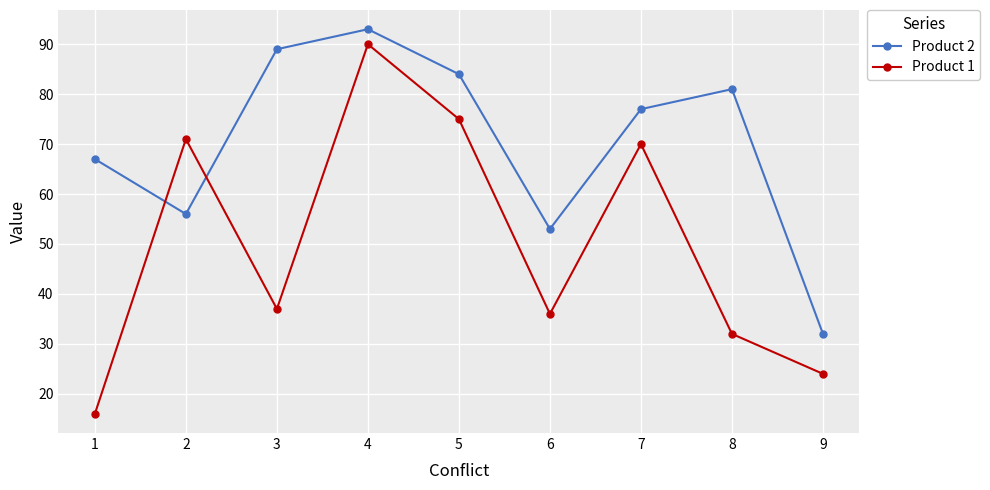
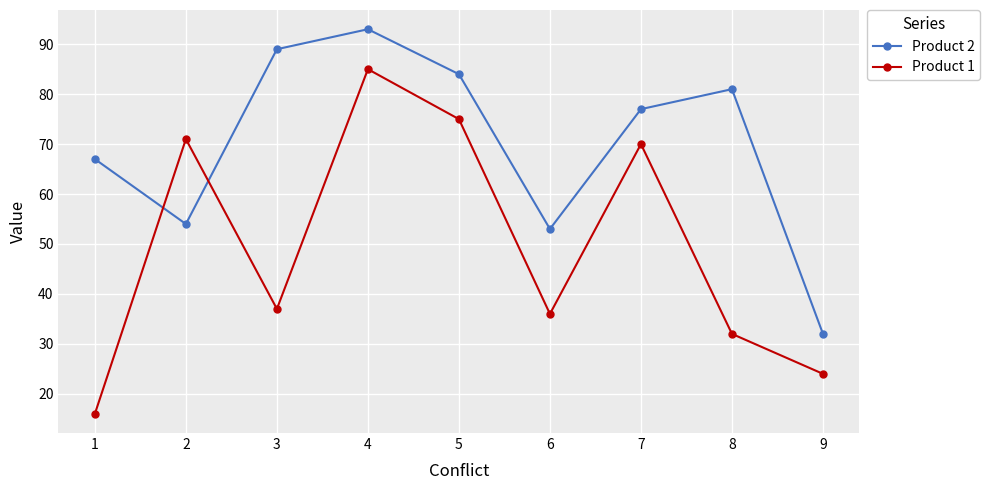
Product 2, 2: 56 -> 54
Product 1, 4: 90 -> 85
